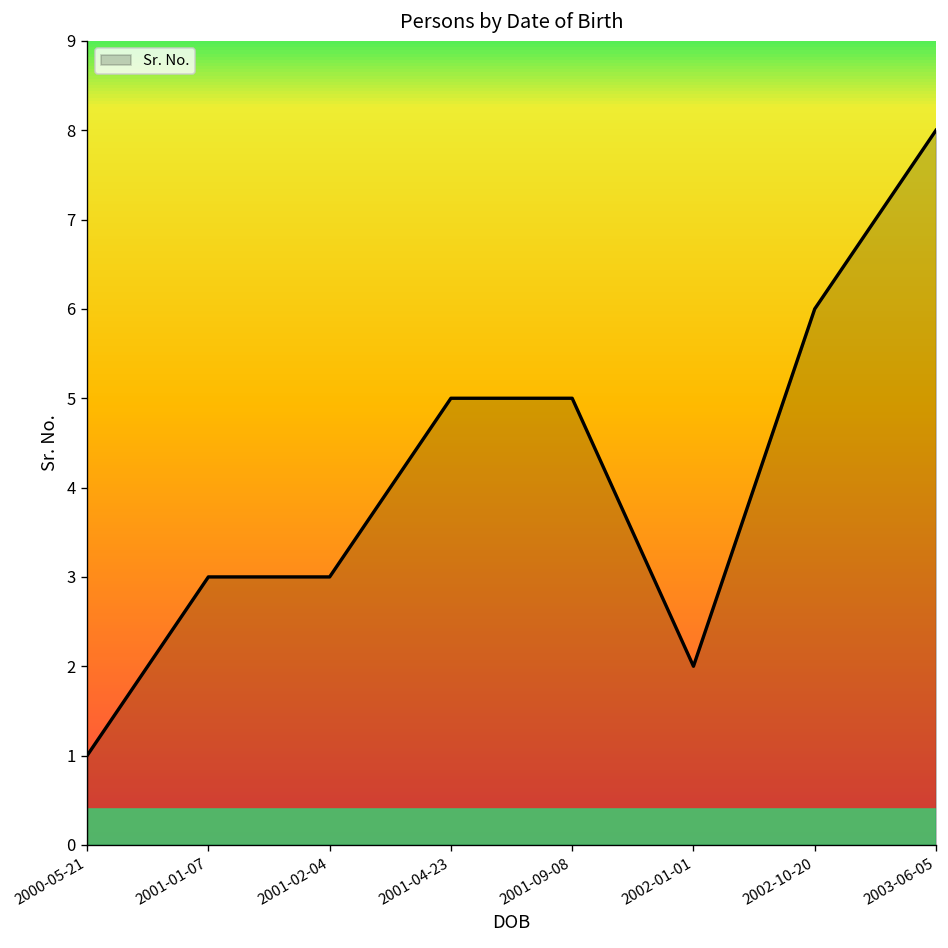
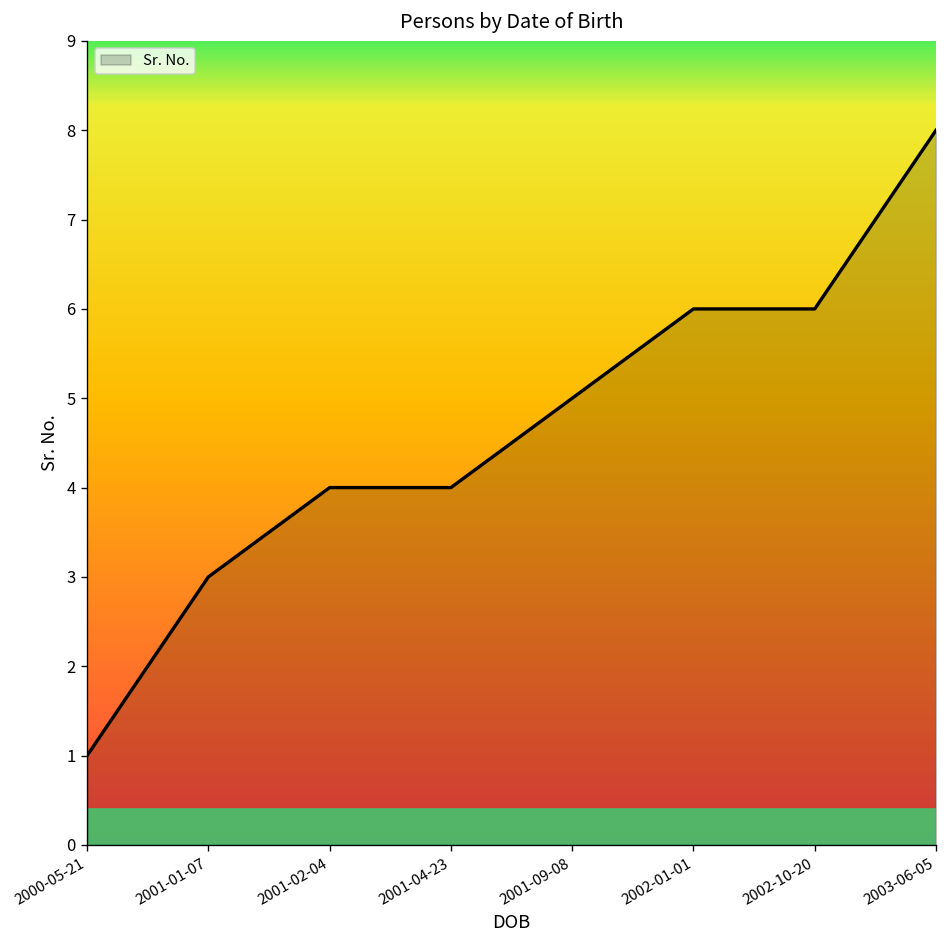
2001-02-04: 3 -> 4
2001-04-23: 5 -> 4
2002-01-01: 2 -> 6
